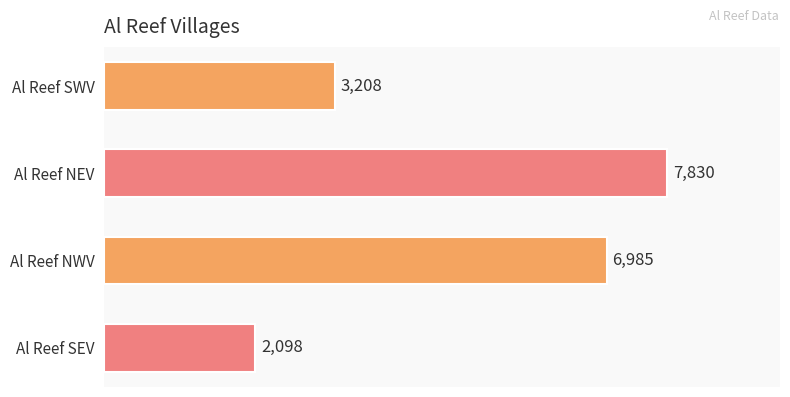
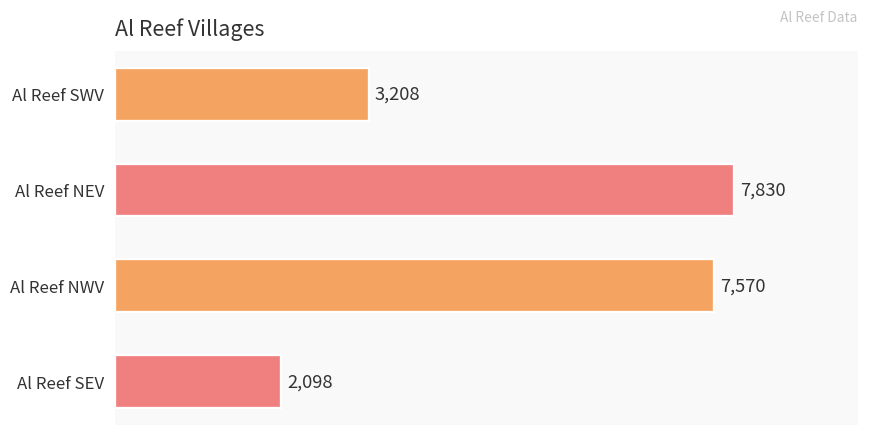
Al Reef NWV: 6,985 -> 7,570
